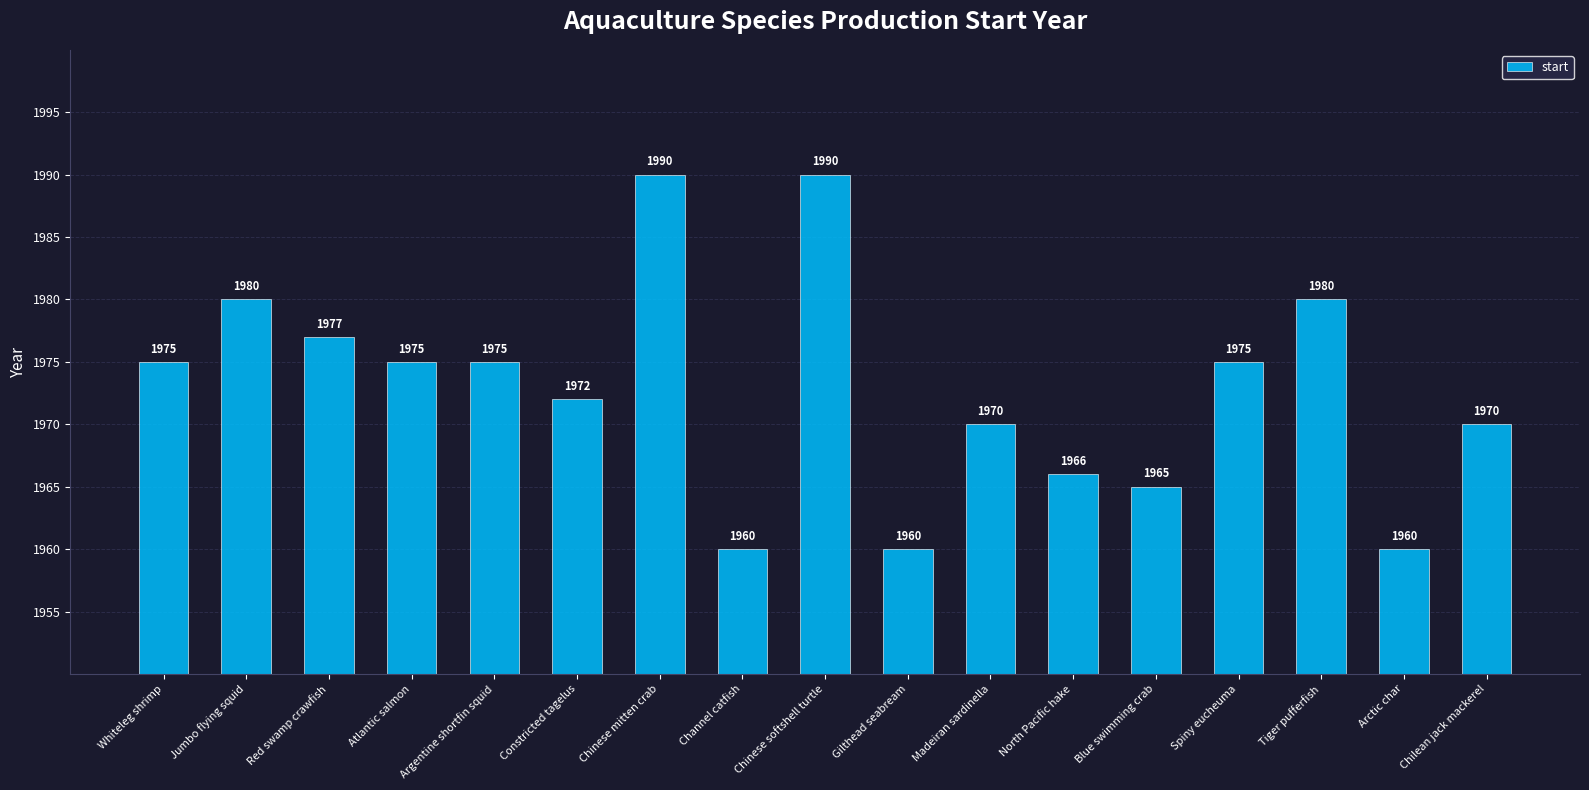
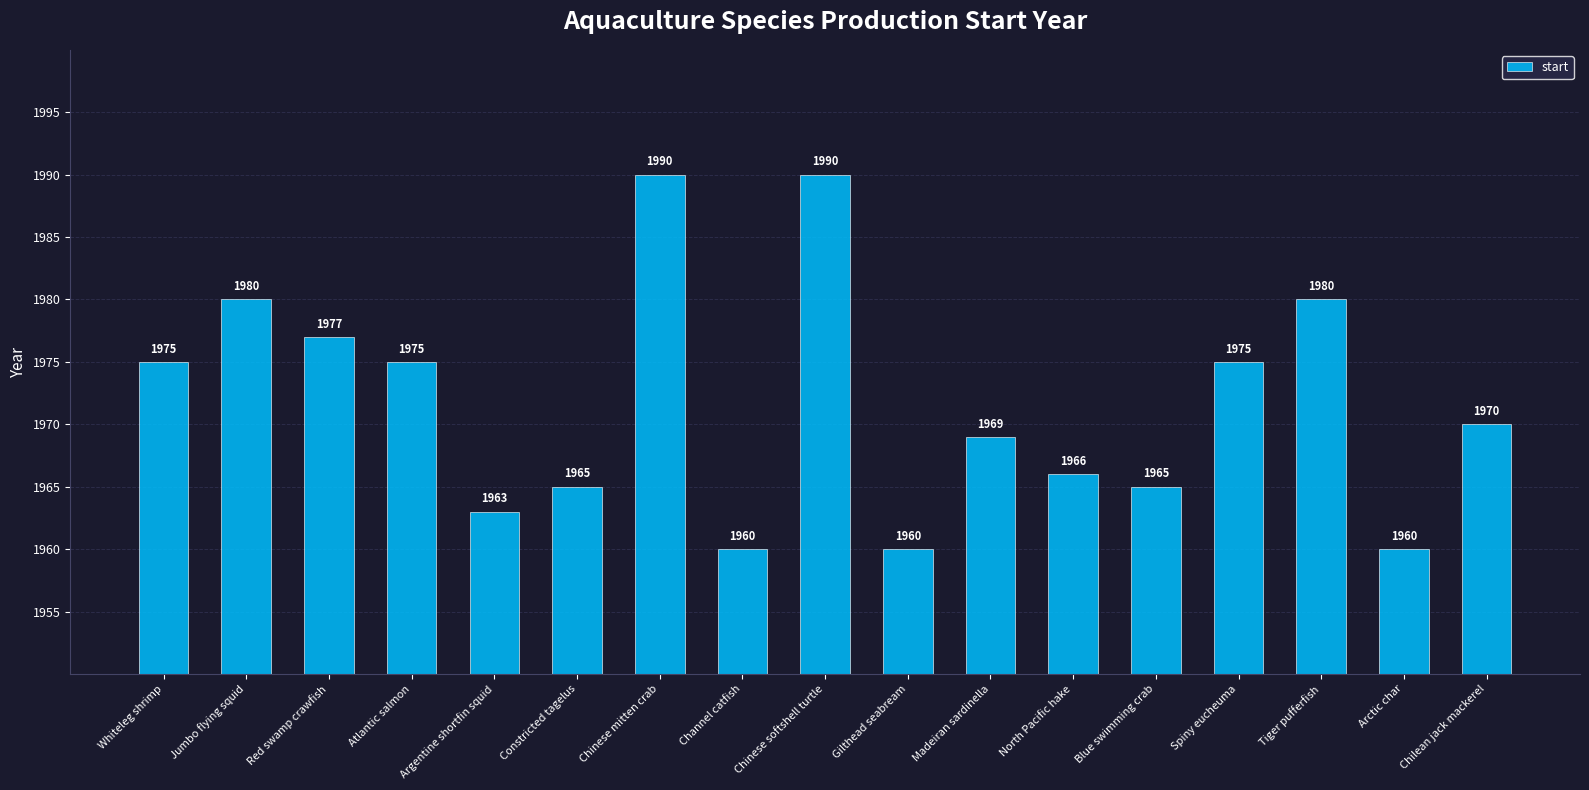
Argentine shortfin squid: 1975 -> 1963
Constricted tagelus: 1972 -> 1965
Madeiran sardinella: 1970 -> 1969
